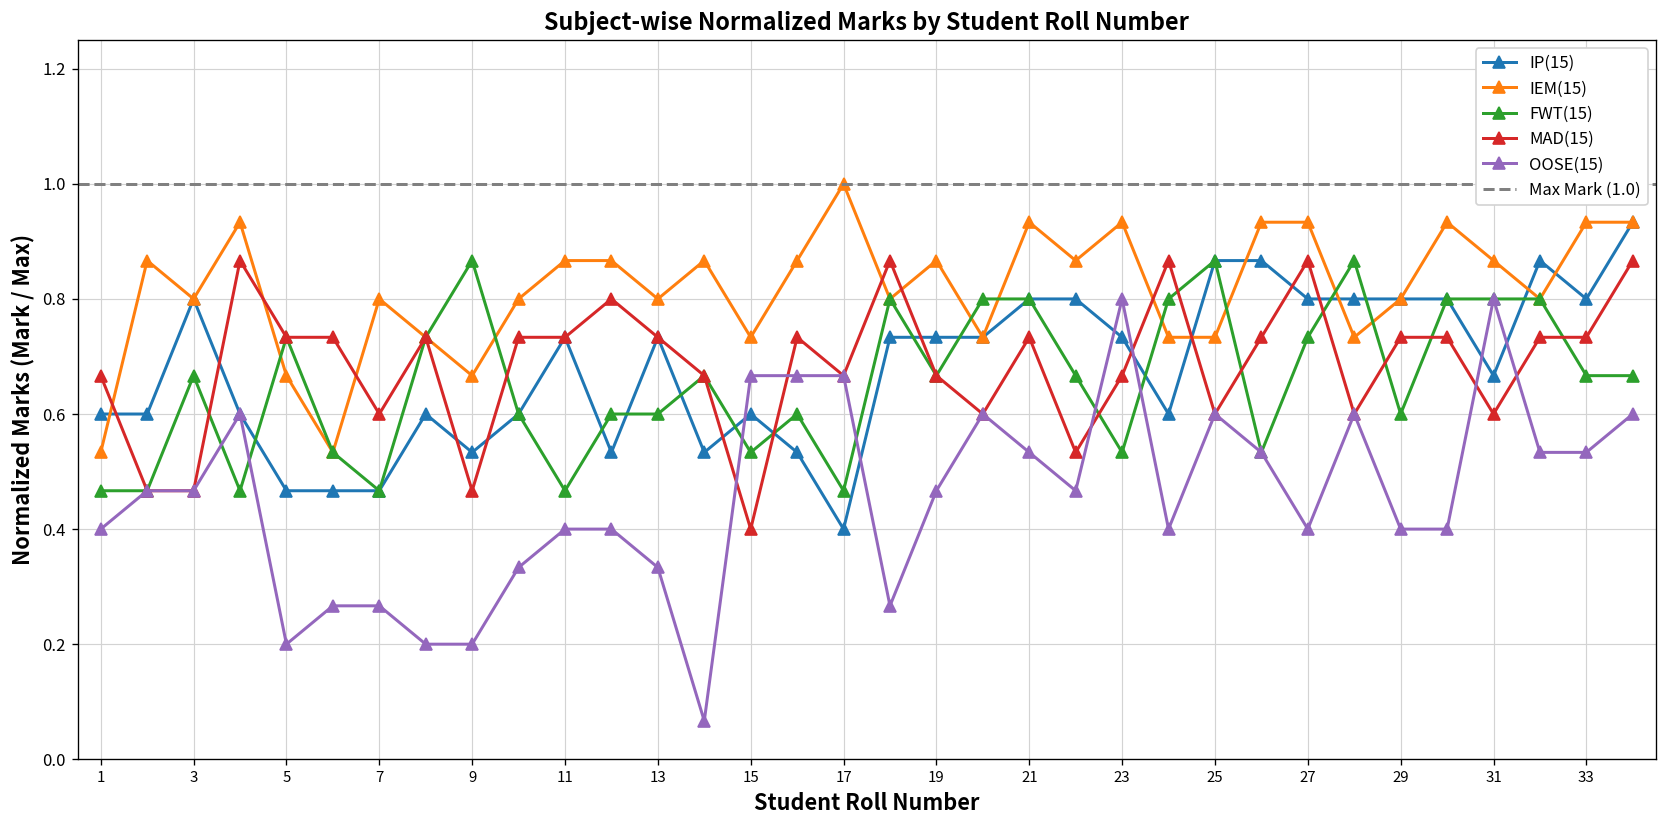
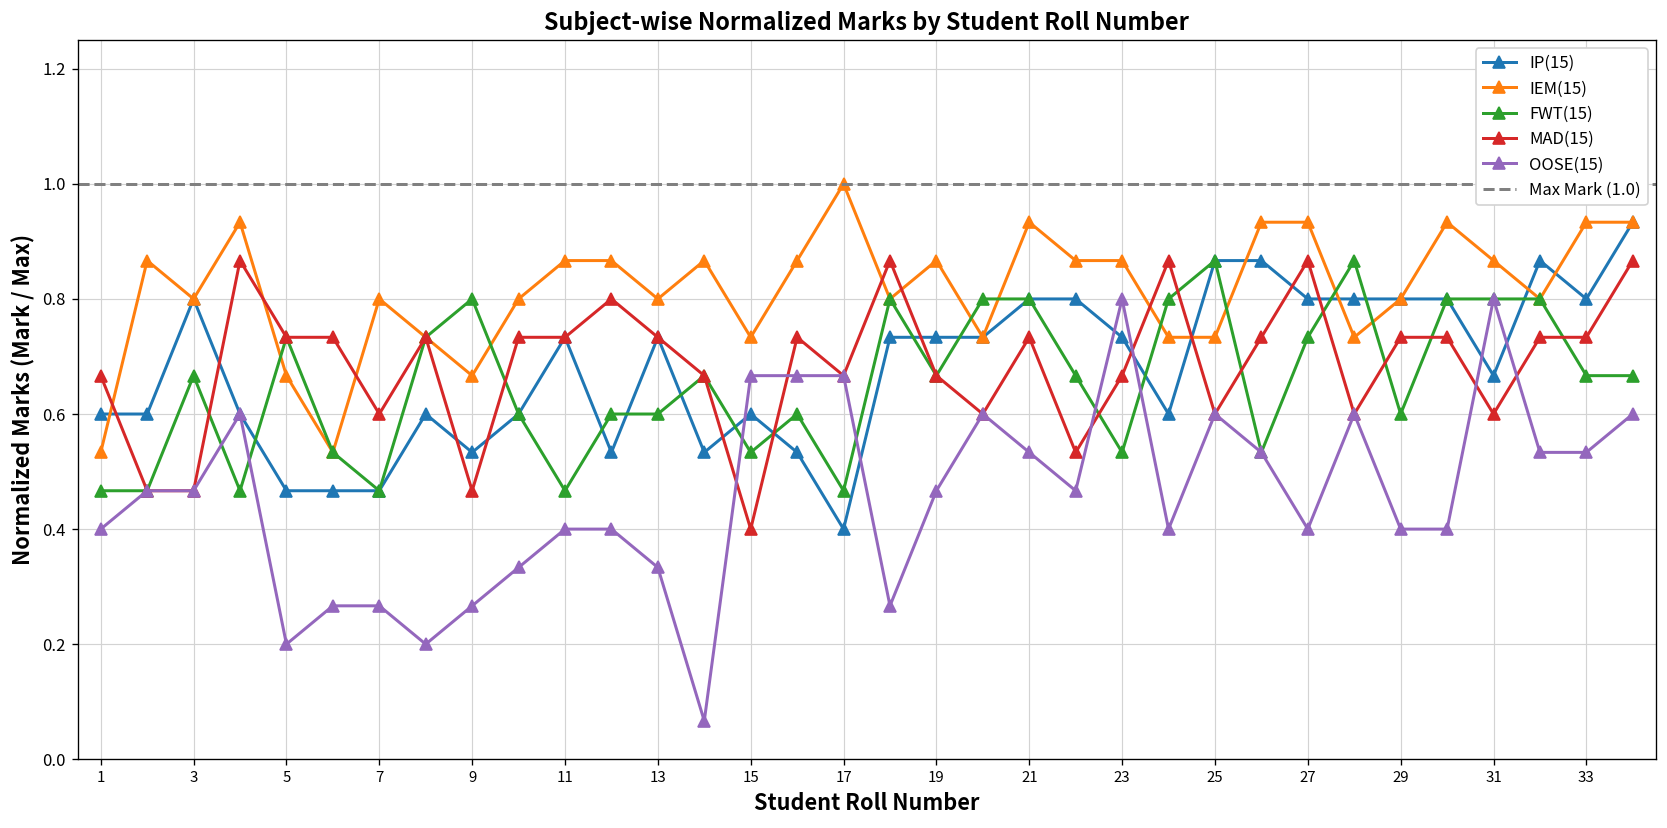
FWT(15), 9: 0.87 -> 0.80
OOSE(15), 9: 0.20 -> 0.27
IEM(15), 23: 0.93 -> 0.87
